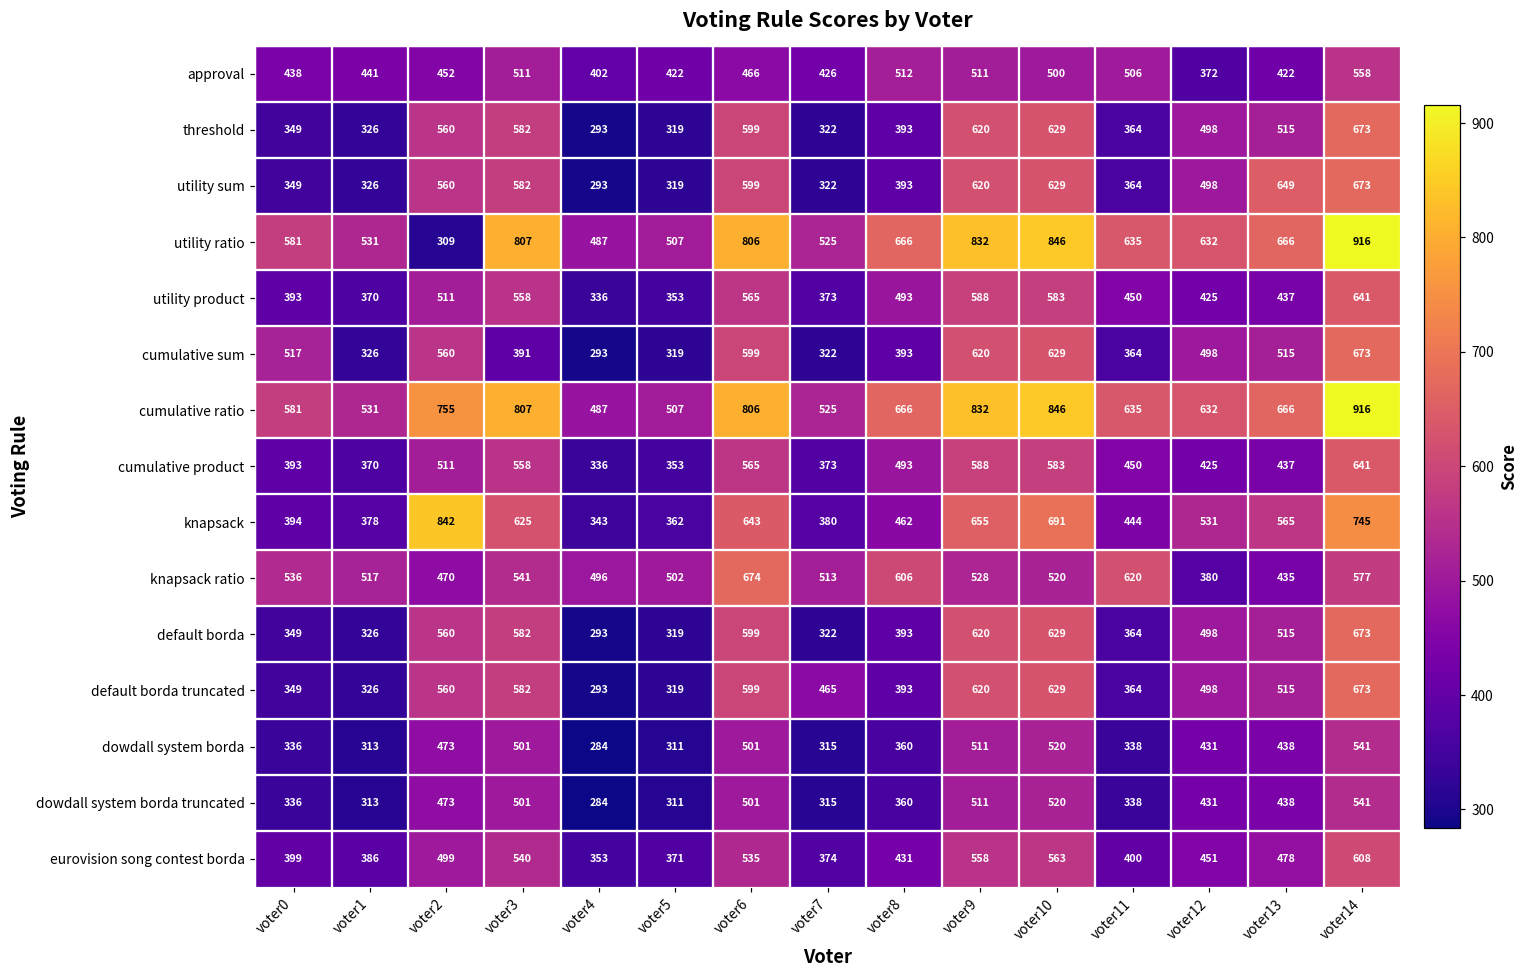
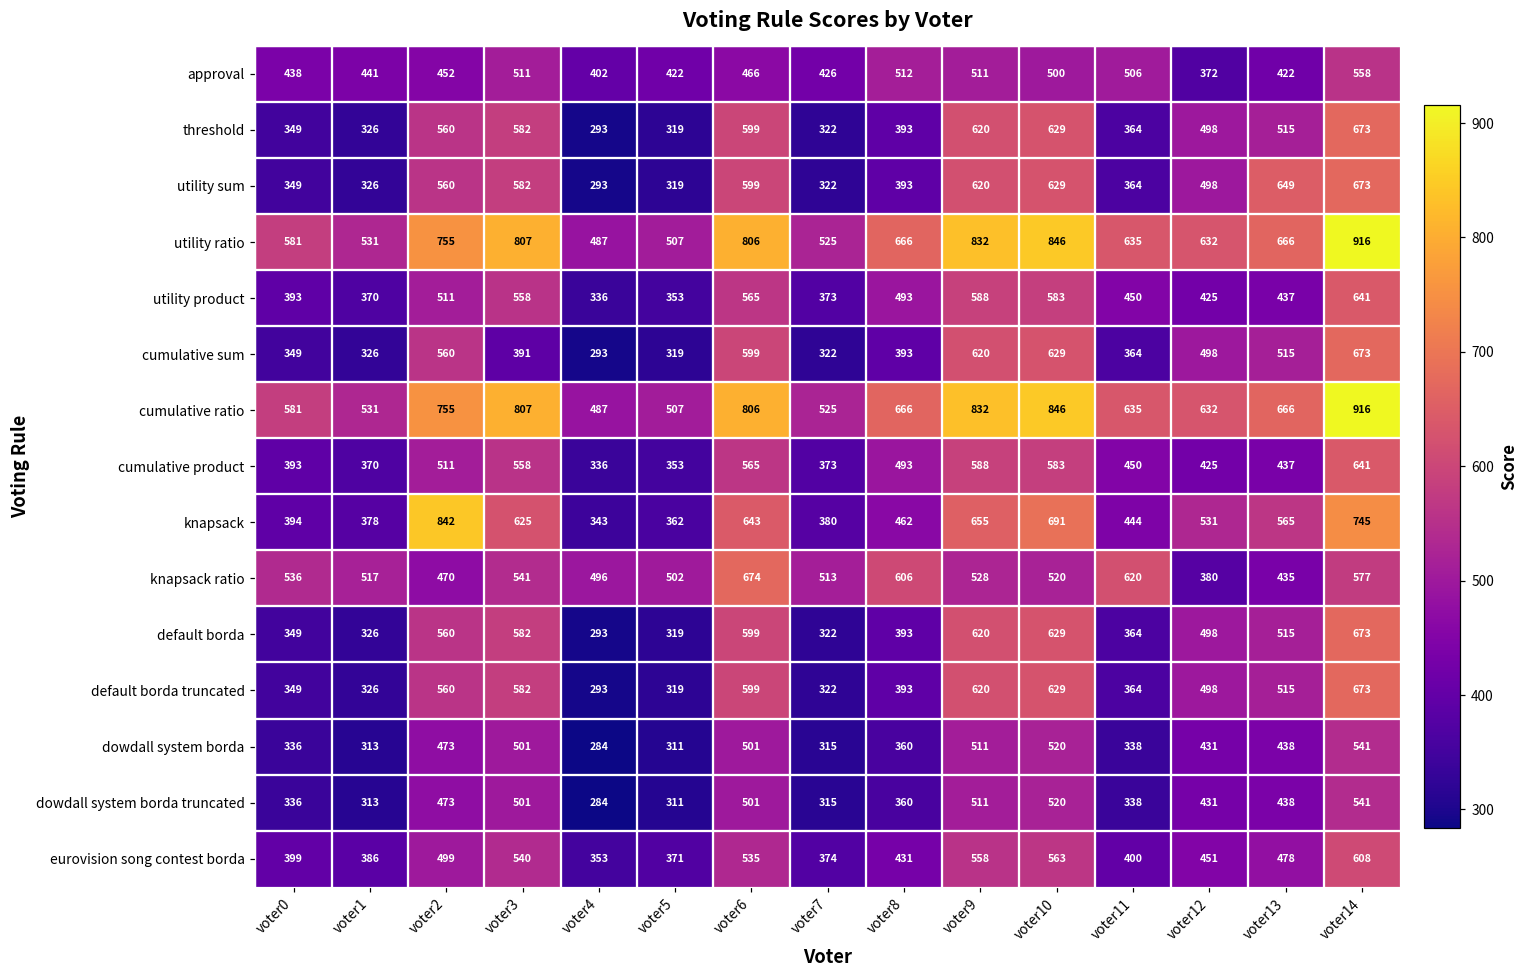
utility ratio, voter2: 309 -> 755
cumulative sum, voter0: 517 -> 349
default borda truncated, voter7: 465 -> 322
